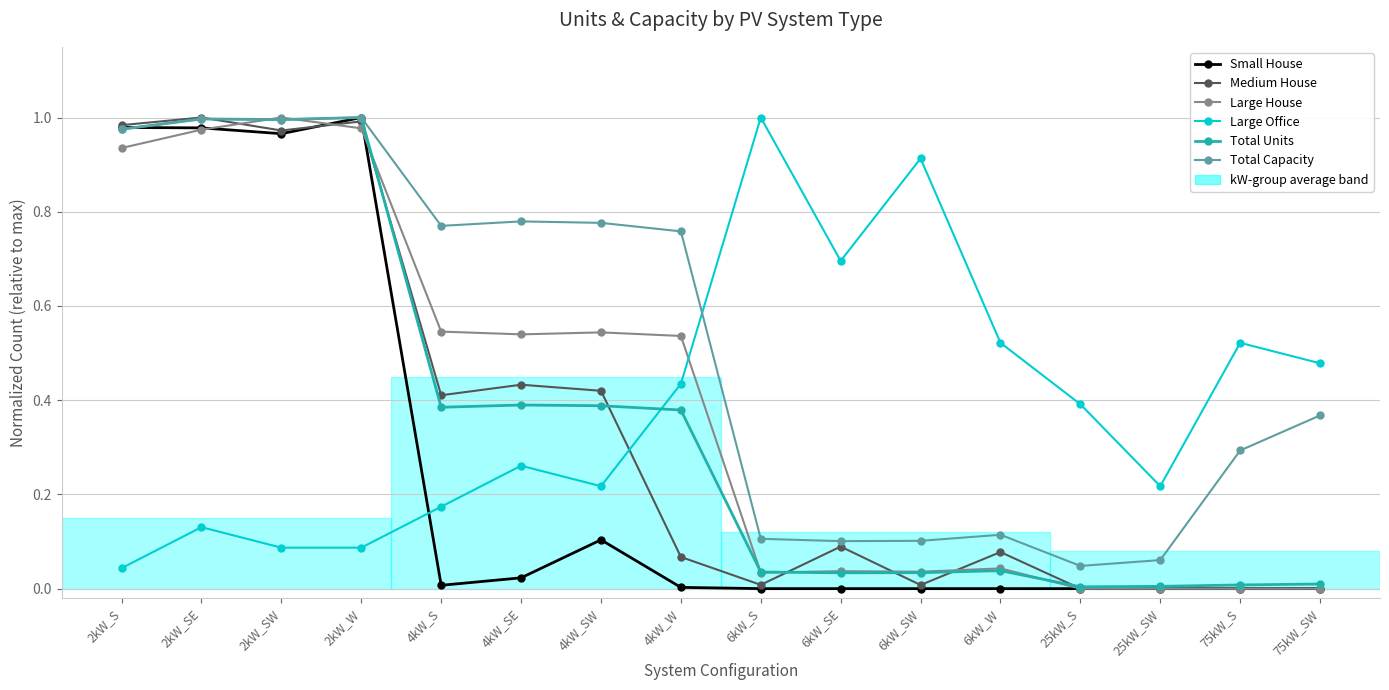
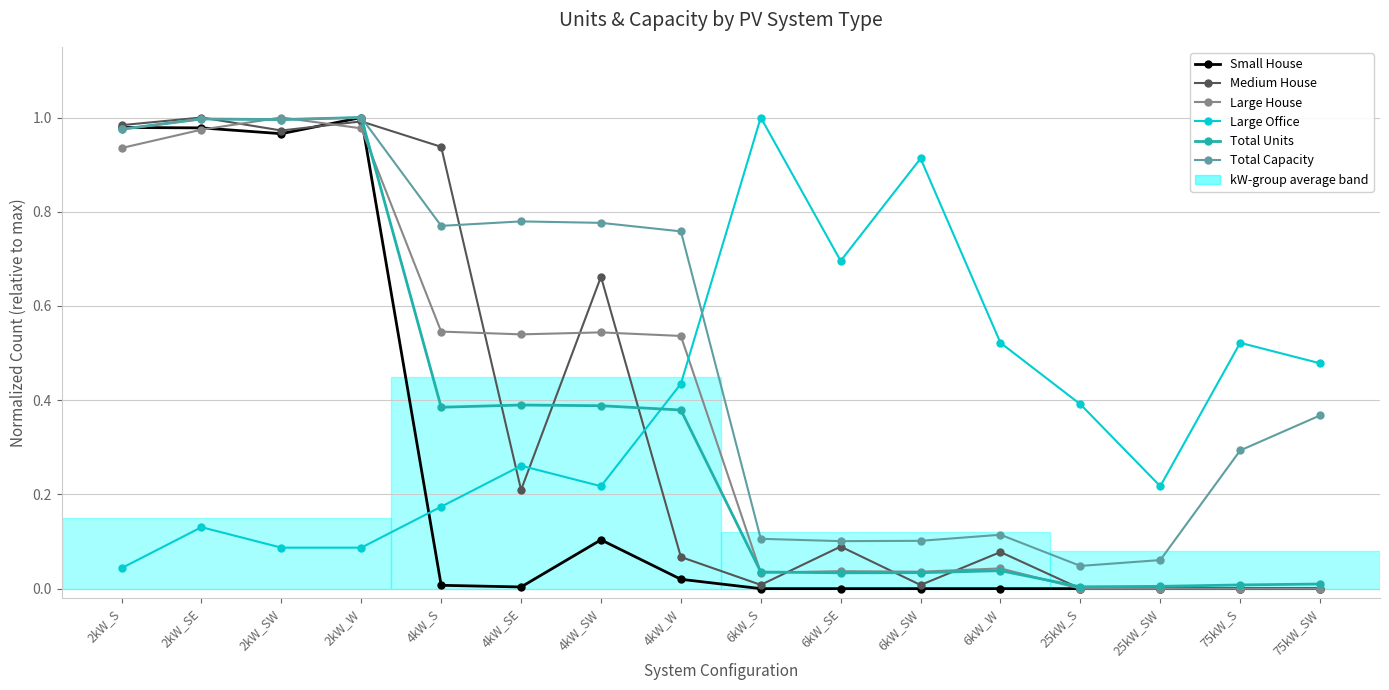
Medium House, 4kW_S: 0.41 -> 0.94
Small House, 4kW_SE: 0.02 -> 0.00
Medium House, 4kW_SE: 0.43 -> 0.21
Medium House, 4kW_SW: 0.42 -> 0.66
Small House, 4kW_W: 0.00 -> 0.02
